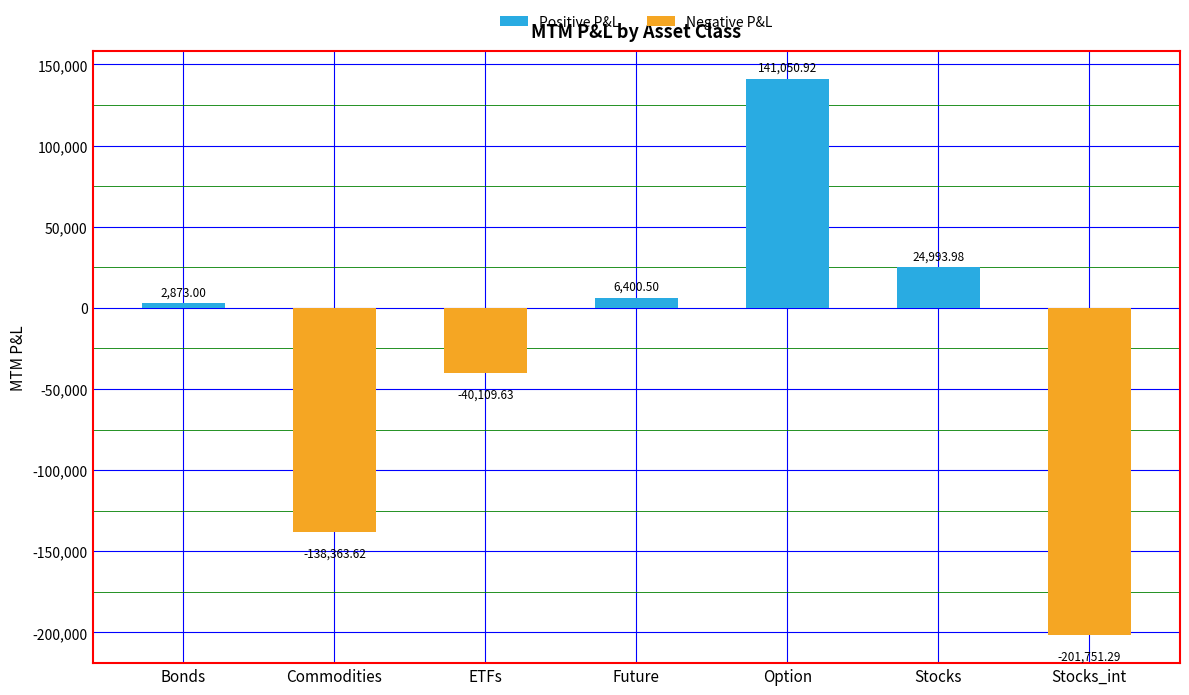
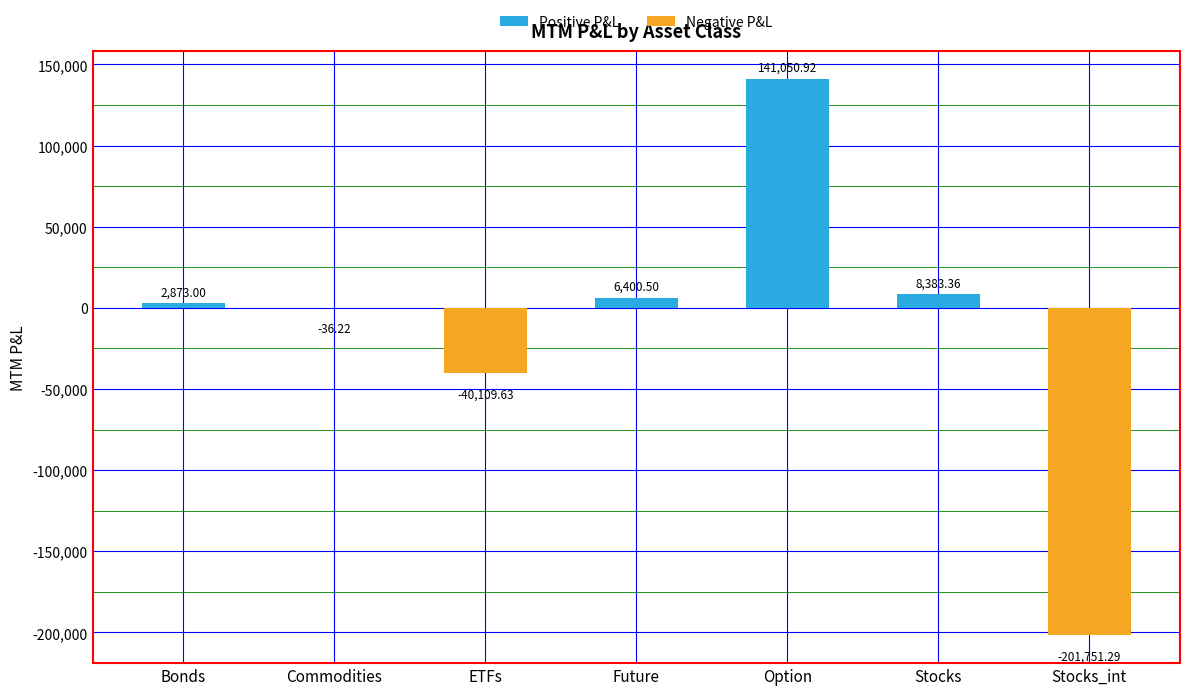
Negative P&L, Commodities: -138,363.62 -> -36.22
Positive P&L, Stocks: 24,993.98 -> 8,383.36
